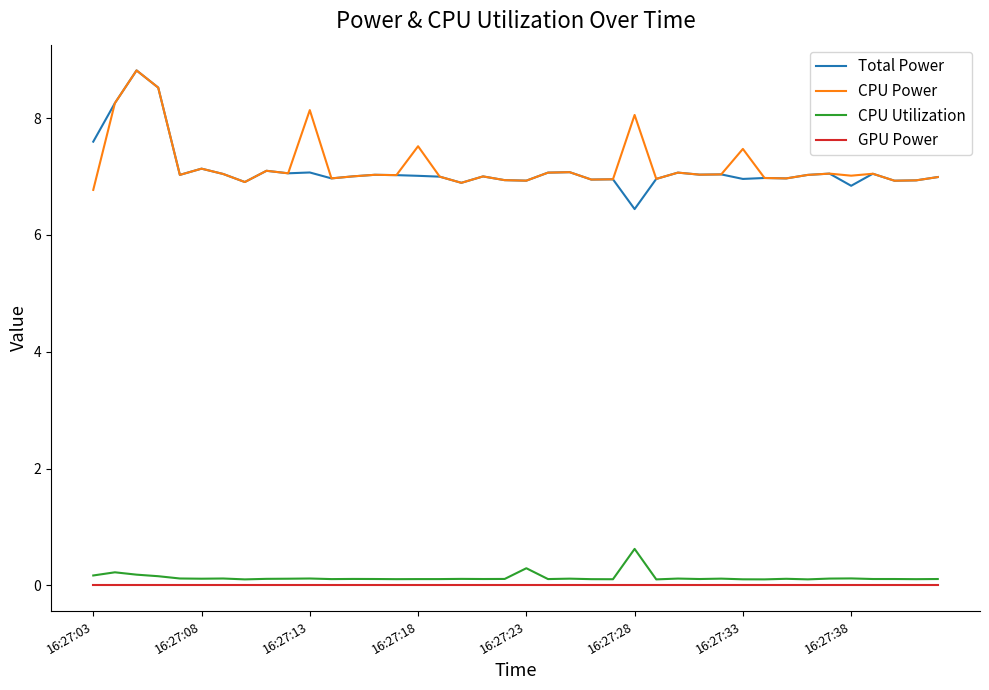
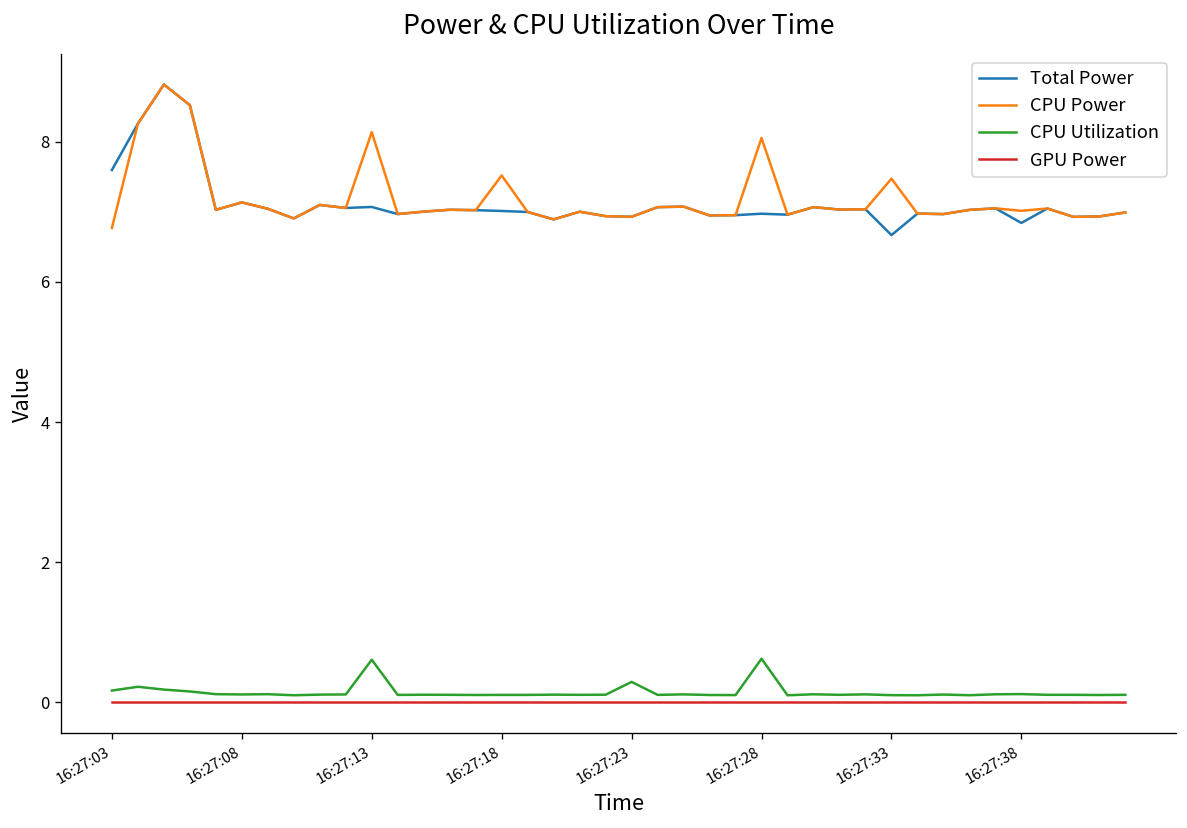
CPU Utilization, 16:27:13: 0.1 -> 0.6
Total Power, 16:27:28: 6.4 -> 7.0
Total Power, 16:27:33: 7.0 -> 6.7
